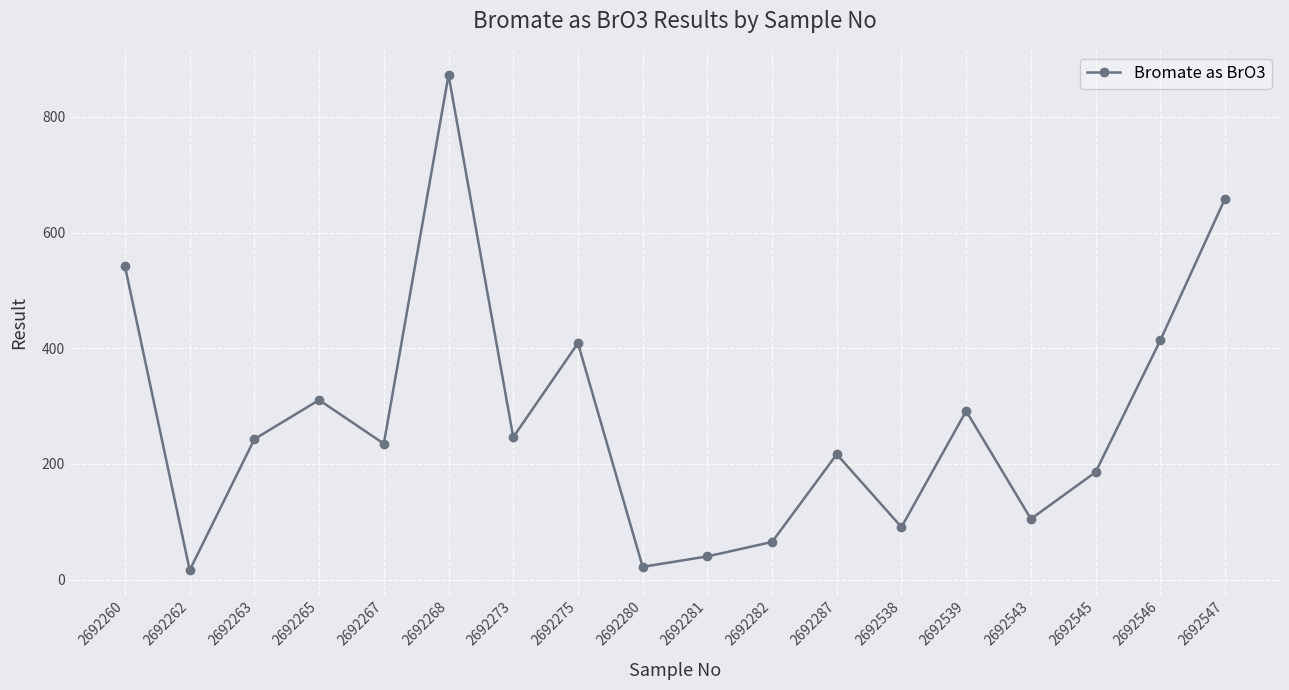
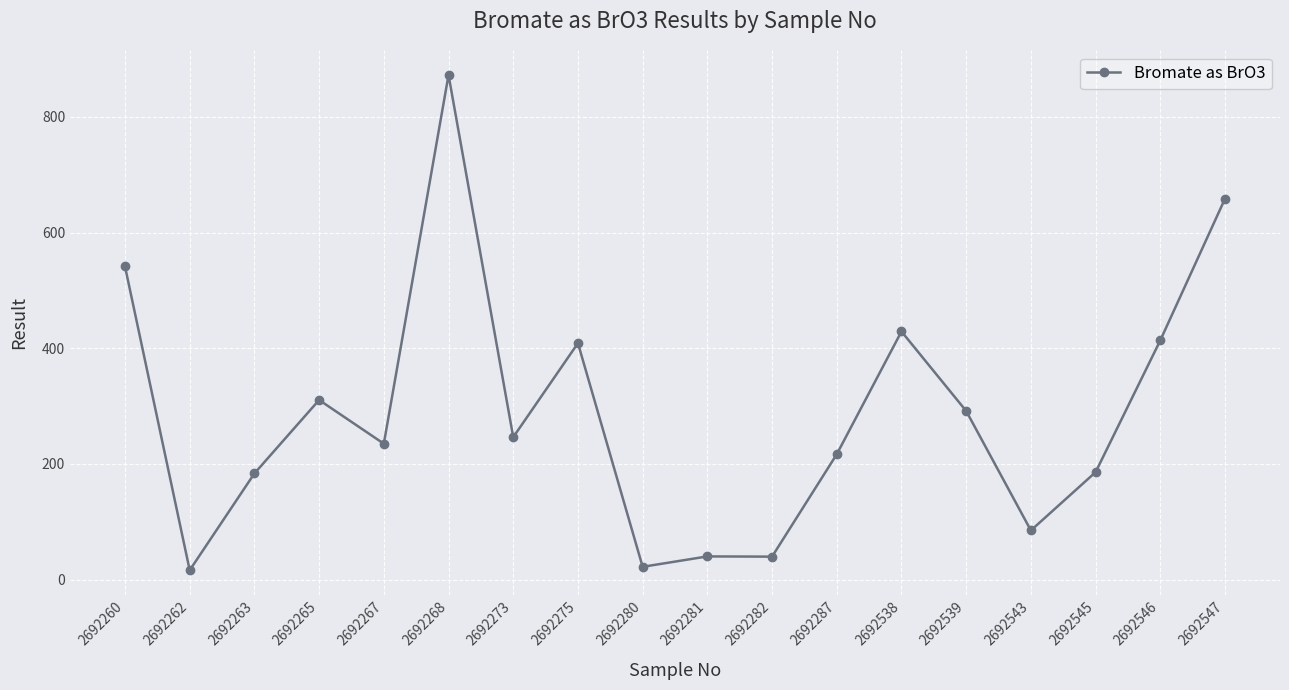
2692263: 240 -> 180
2692282: 70 -> 40
2692538: 90 -> 430
2692543: 100 -> 80
